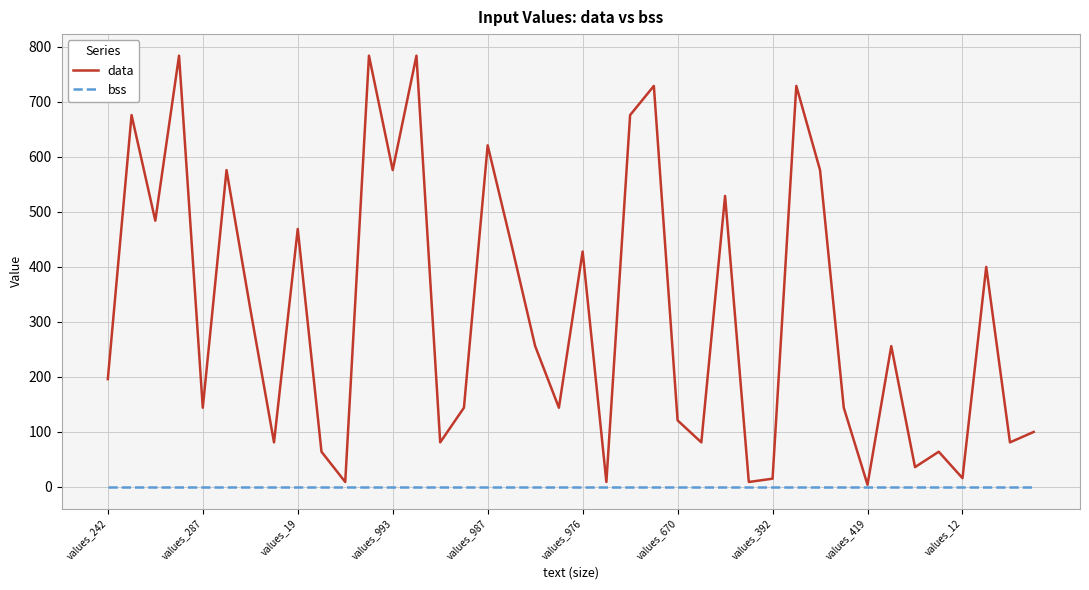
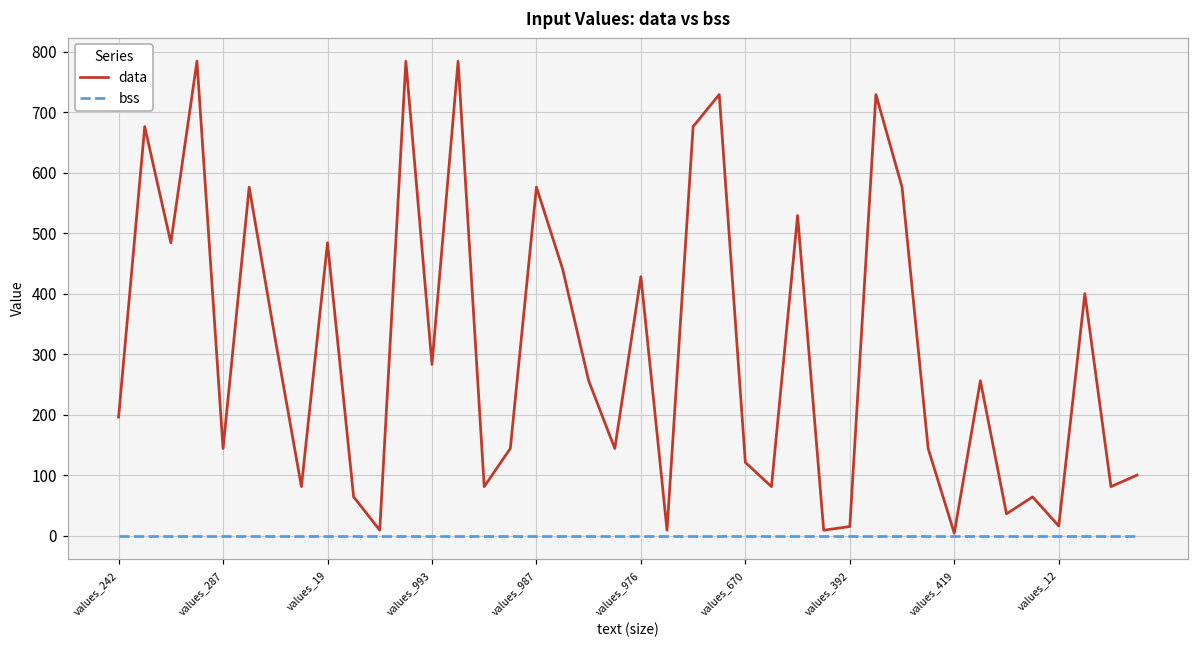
data, values_19: 470 -> 480
data, values_993: 580 -> 280
data, values_987: 620 -> 580
